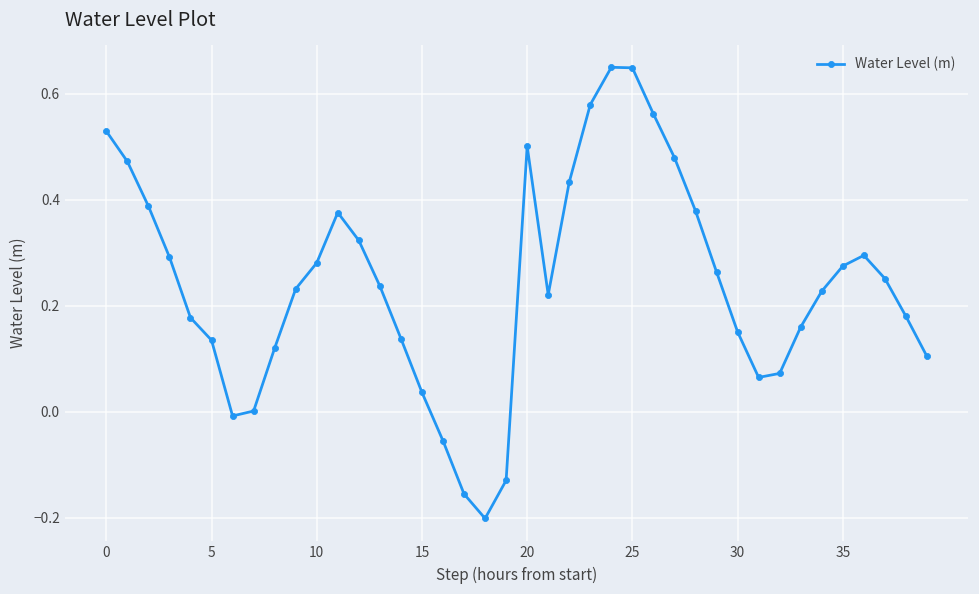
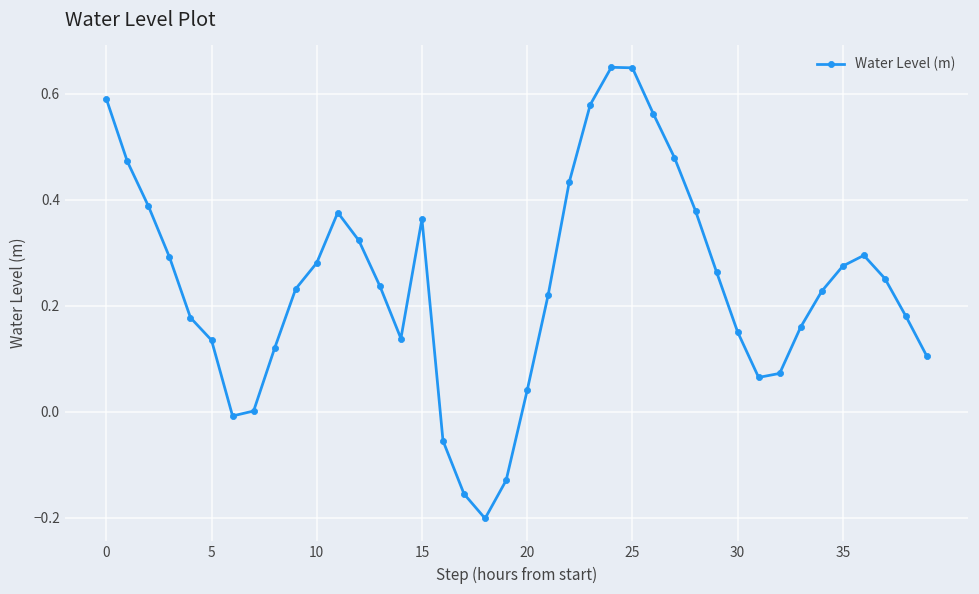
0: 0.53 -> 0.59
15: 0.04 -> 0.36
20: 0.50 -> 0.04
